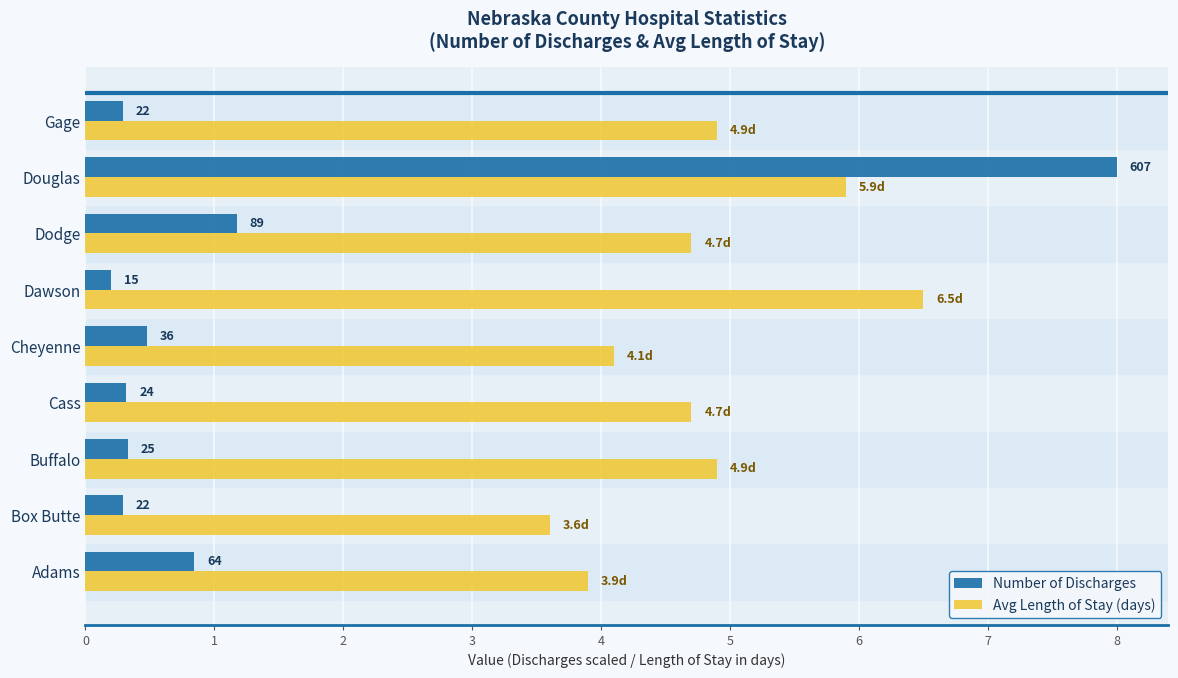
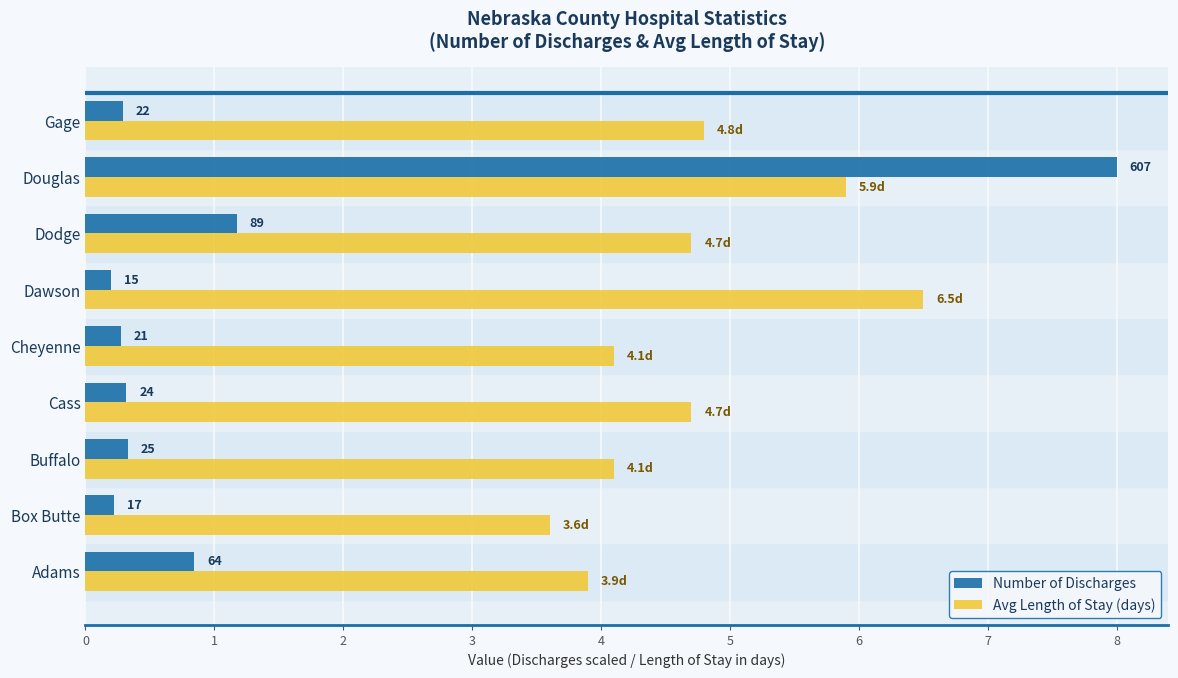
Avg Length of Stay (days), Gage: 4.9d -> 4.8d
Number of Discharges, Cheyenne: 36 -> 21
Avg Length of Stay (days), Buffalo: 4.9d -> 4.1d
Number of Discharges, Box Butte: 22 -> 17
